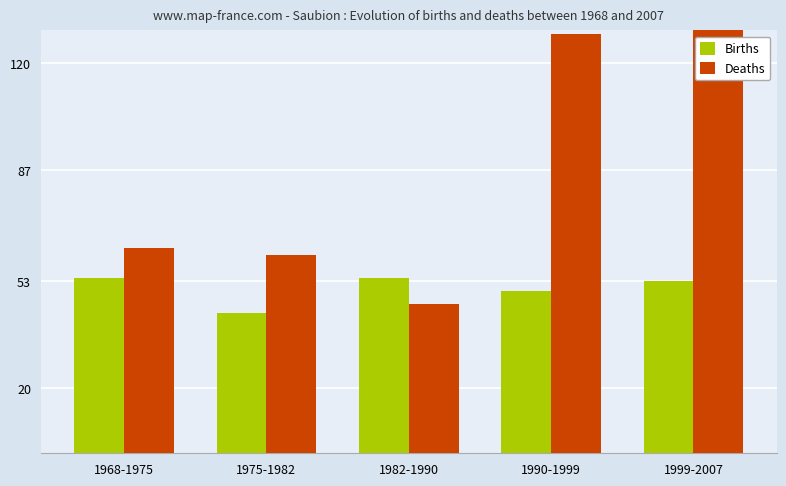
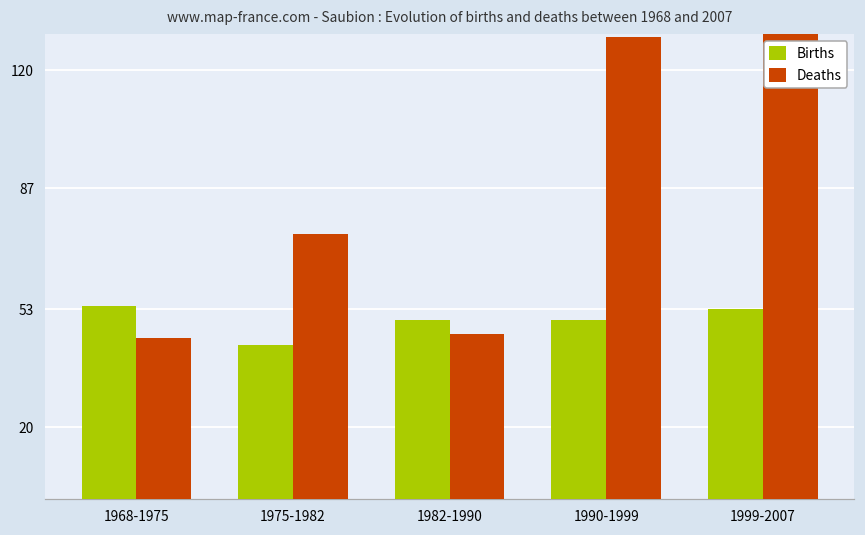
Deaths, 1968-1975: 63 -> 45
Deaths, 1975-1982: 61 -> 74
Births, 1982-1990: 54 -> 50
